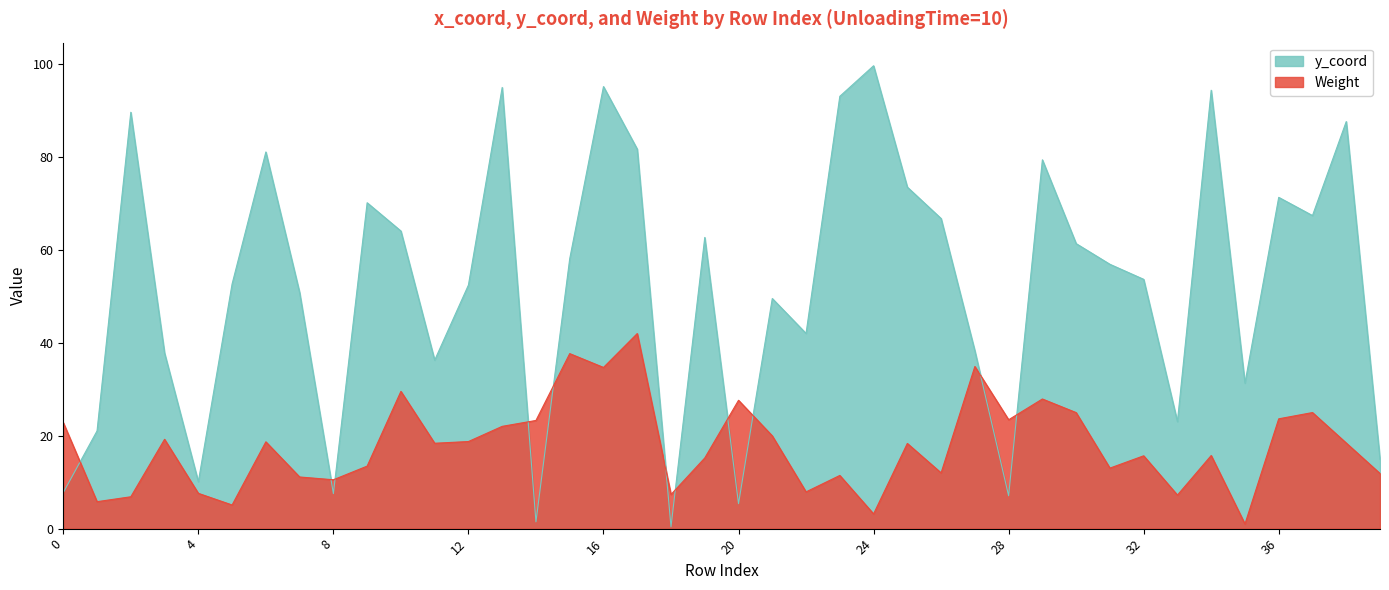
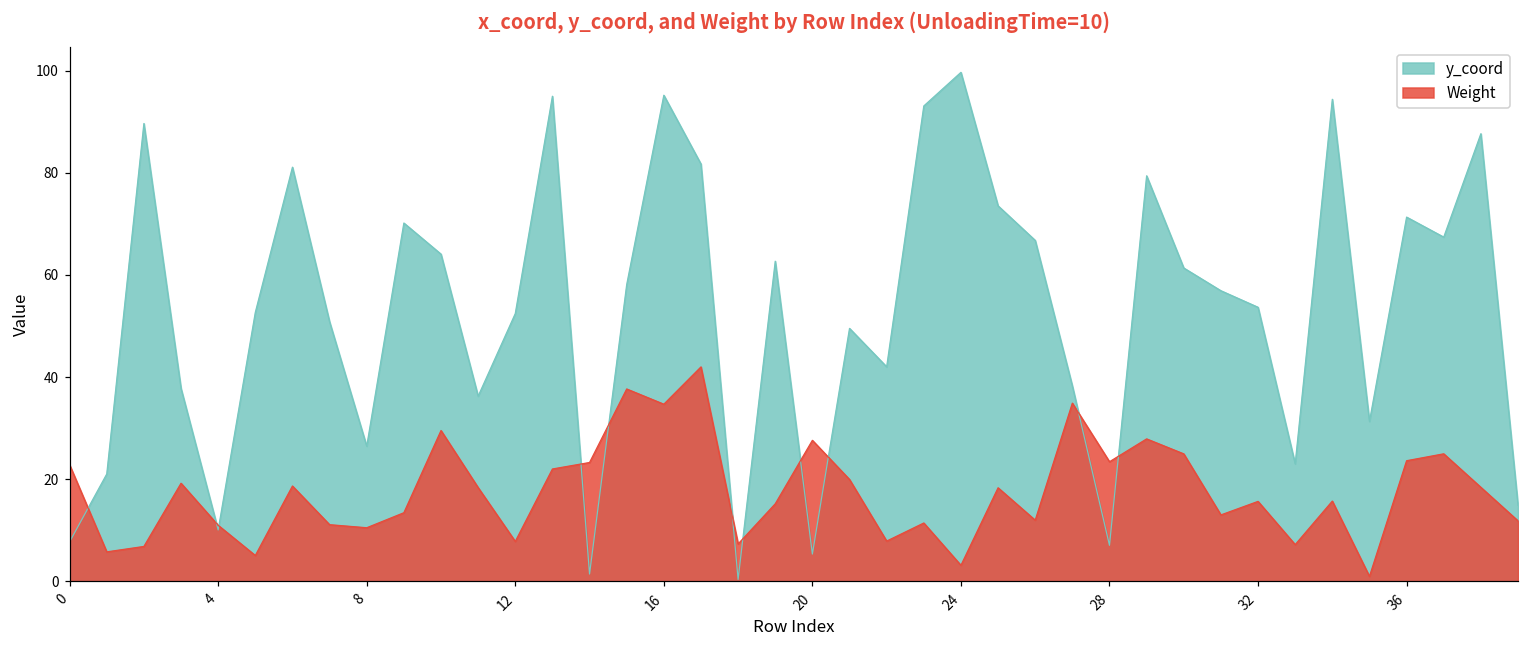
Weight, 4: 8 -> 11
y_coord, 8: 8 -> 26
Weight, 12: 19 -> 8
